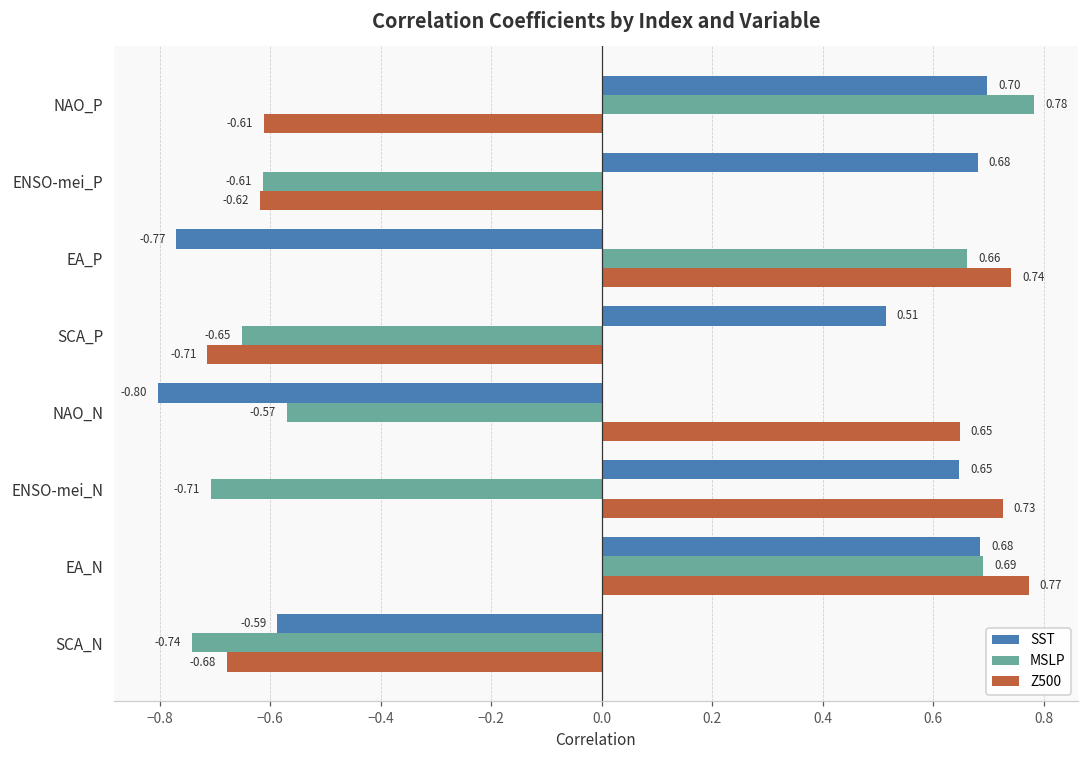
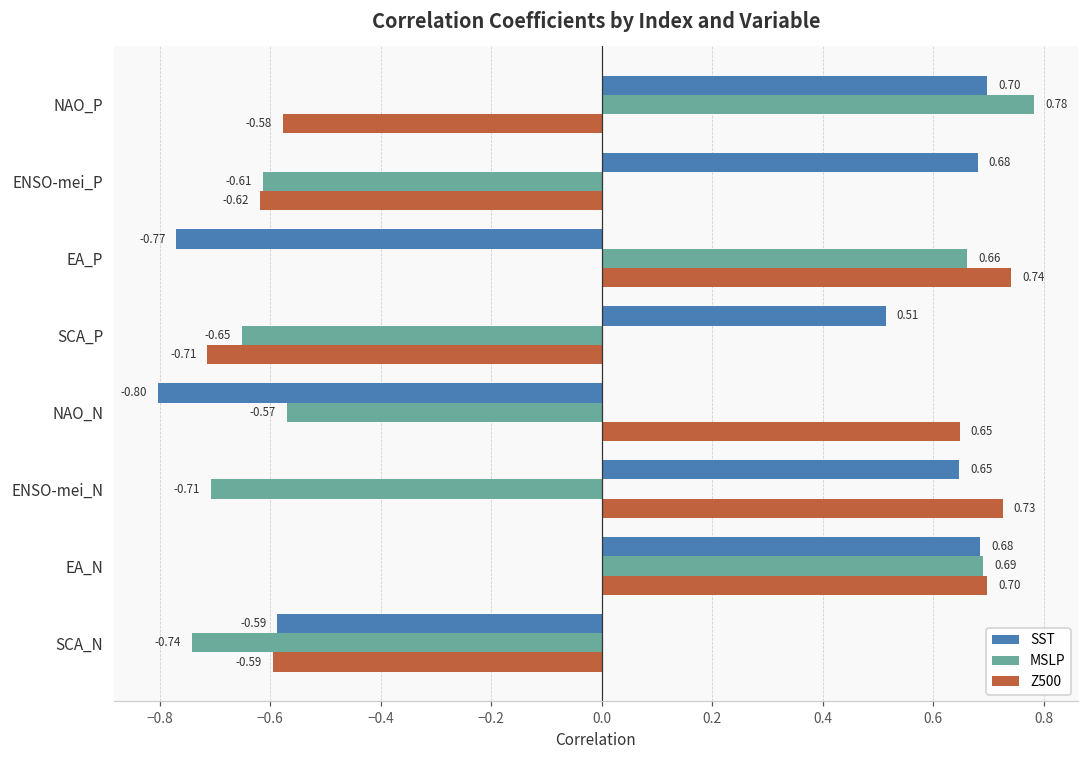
Z500, NAO_P: -0.61 -> -0.58
Z500, EA_N: 0.77 -> 0.70
Z500, SCA_N: -0.68 -> -0.59
